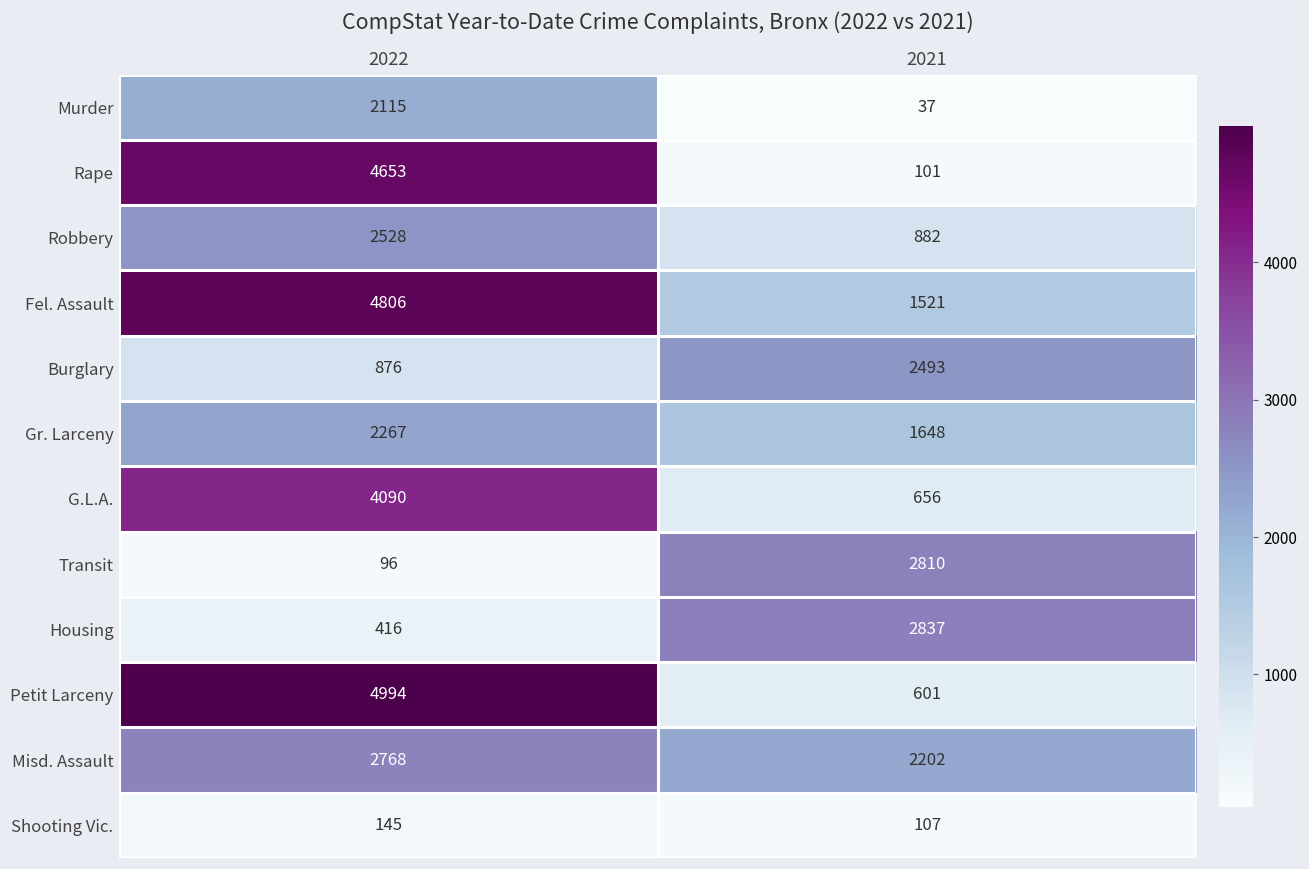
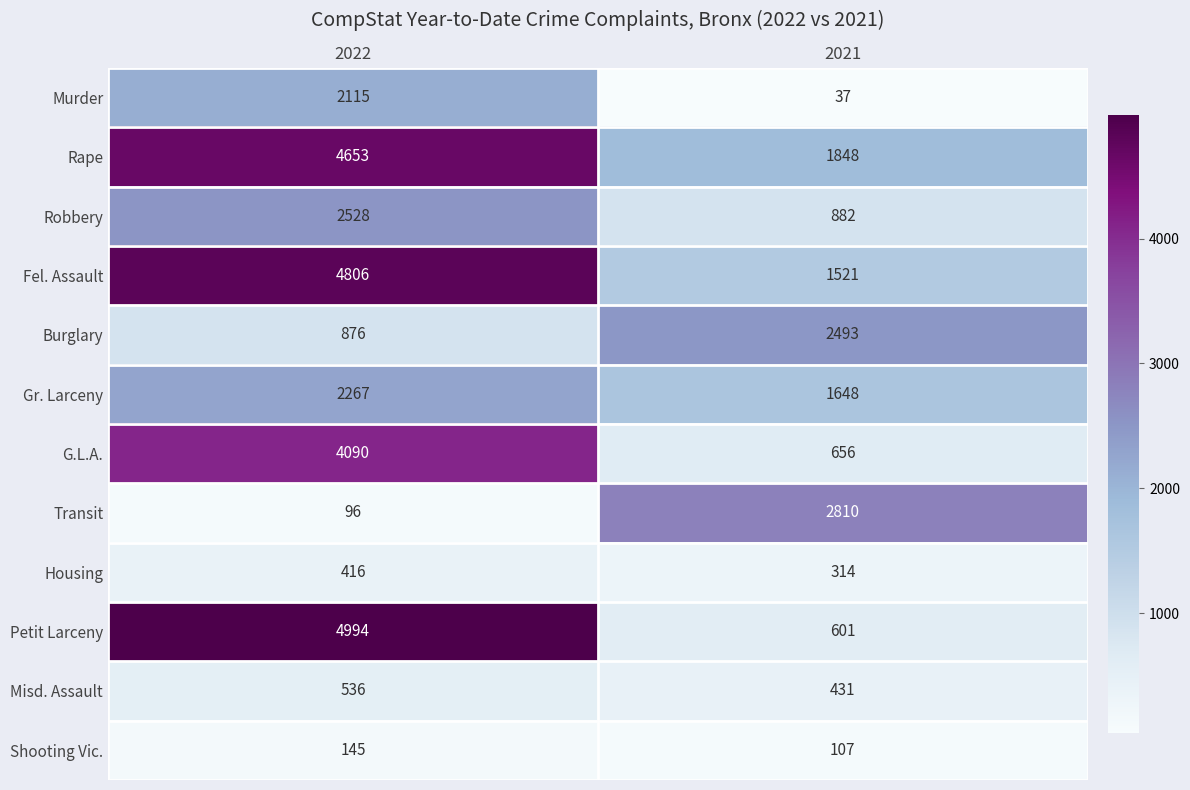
Rape, 2021: 101 -> 1848
Housing, 2021: 2837 -> 314
Misd. Assault, 2022: 2768 -> 536
Misd. Assault, 2021: 2202 -> 431
